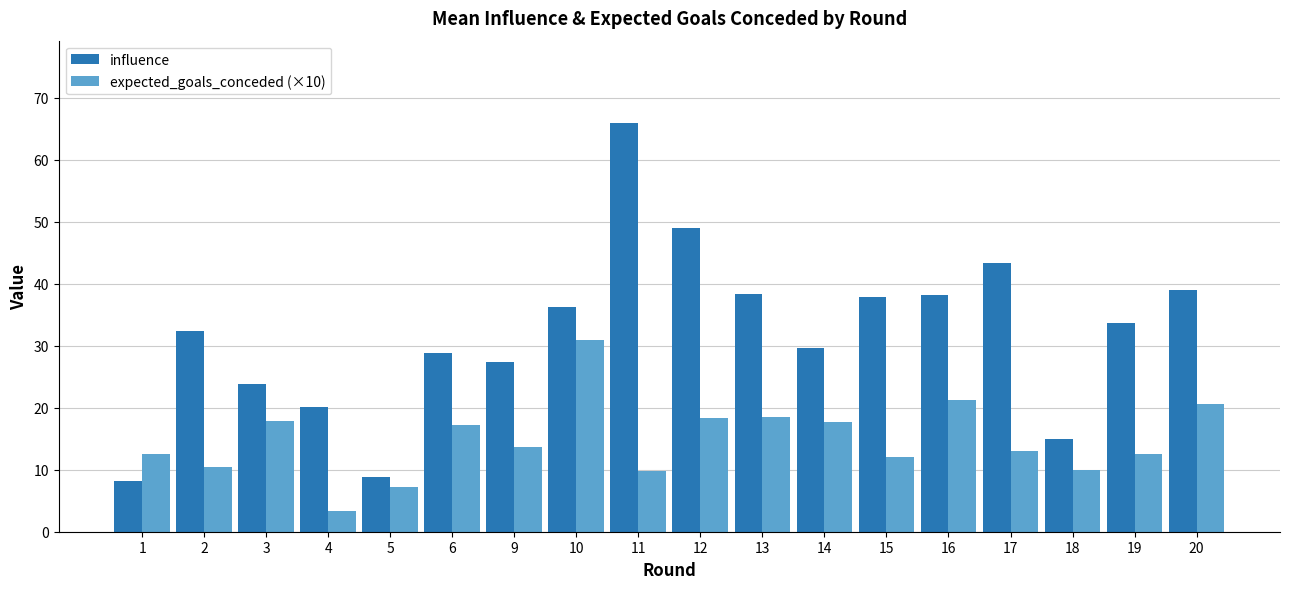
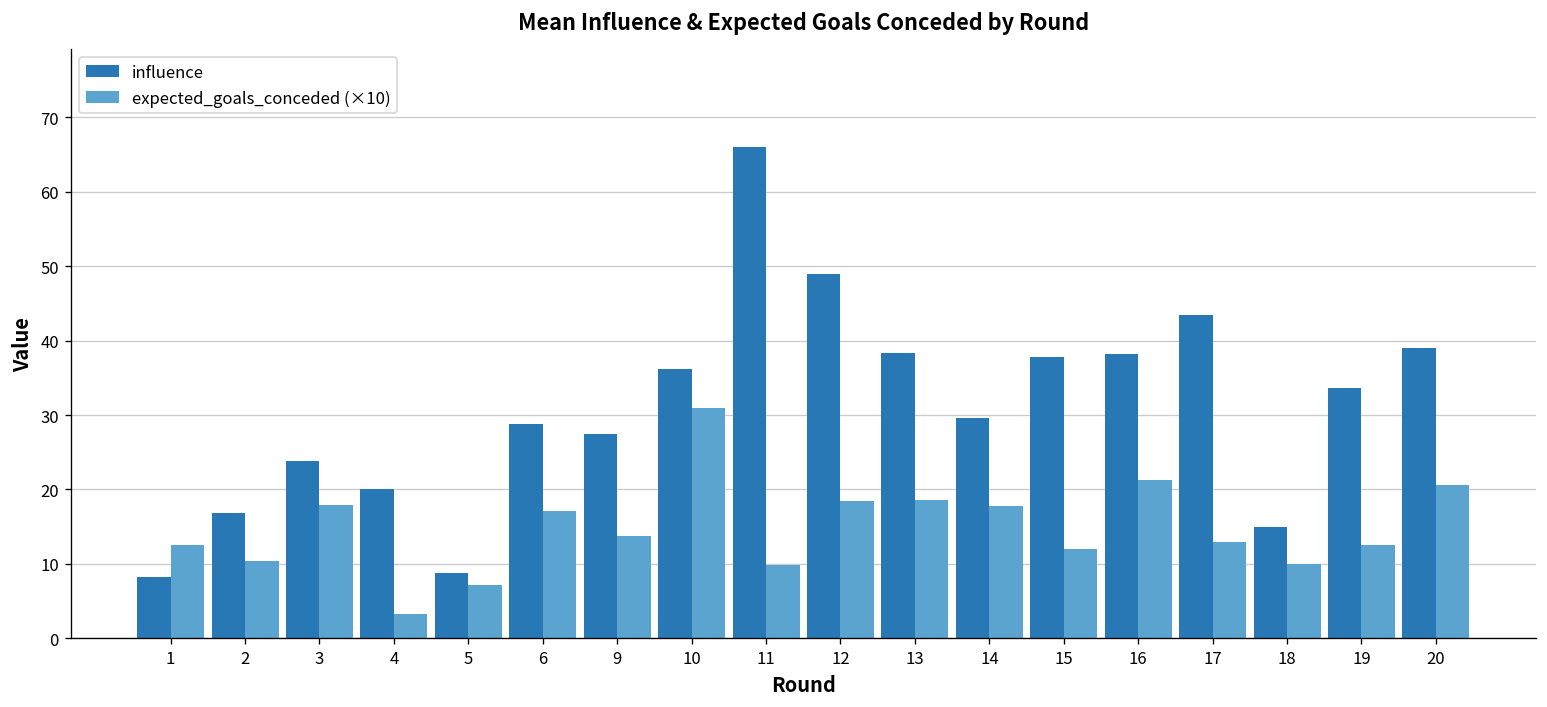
influence, 2: 32 -> 17
